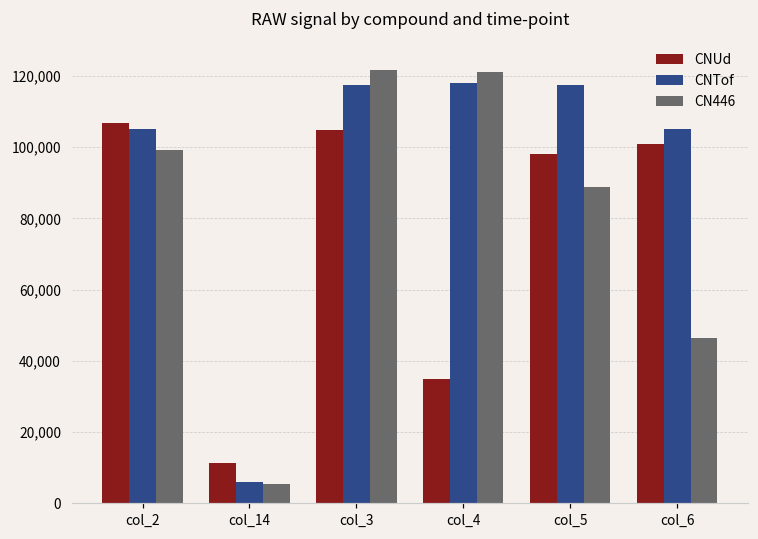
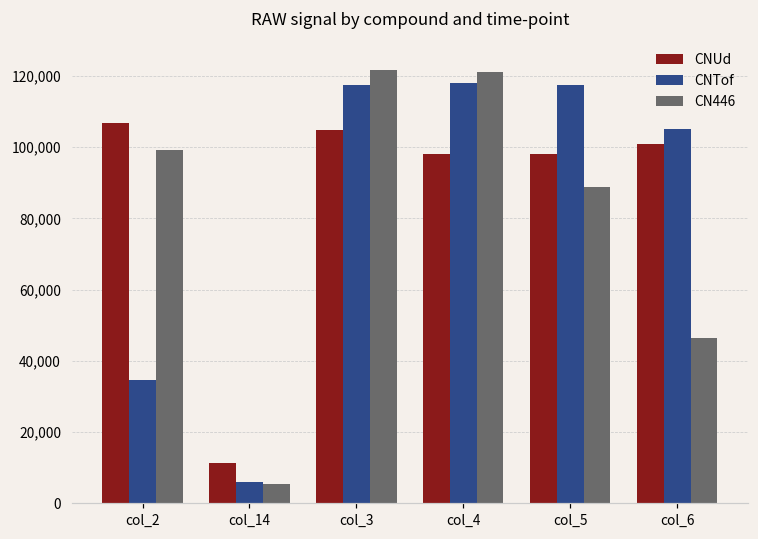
CNTof, col_2: 105,000 -> 35,000
CNUd, col_4: 35,000 -> 98,000
